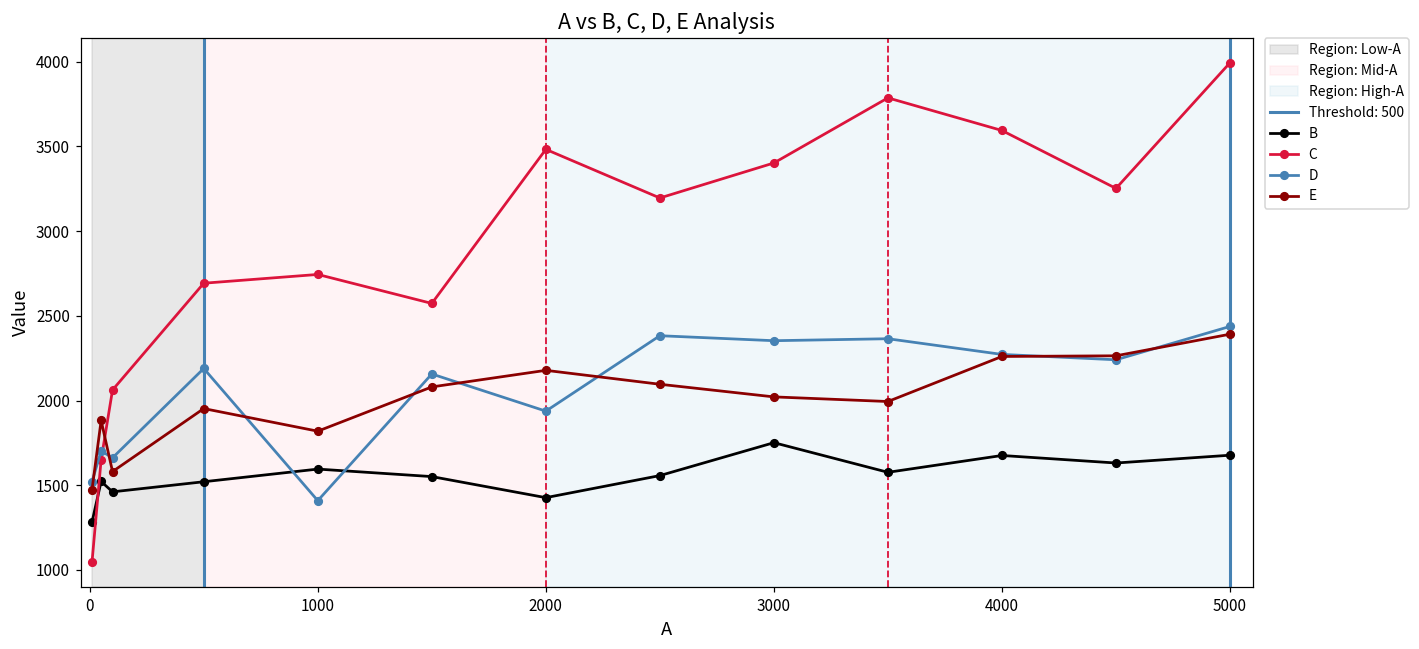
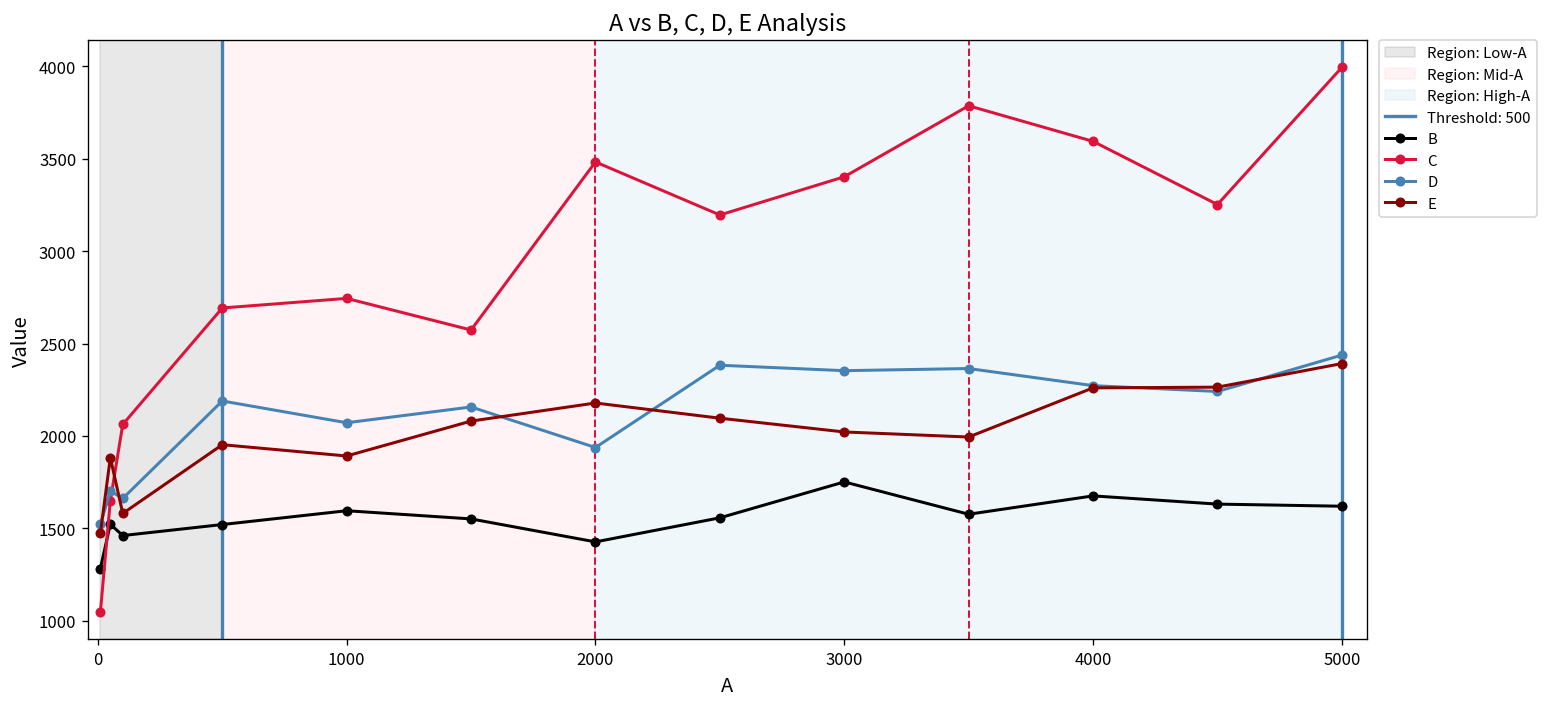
D, 1000: 1410 -> 2070
E, 1000: 1820 -> 1890
B, 5000: 1680 -> 1620
